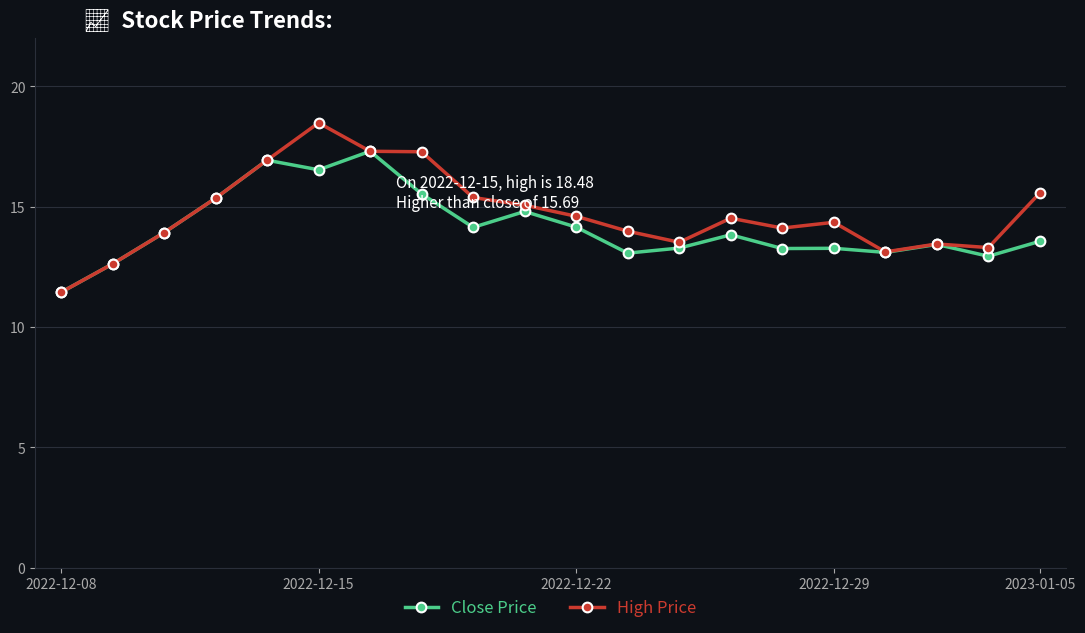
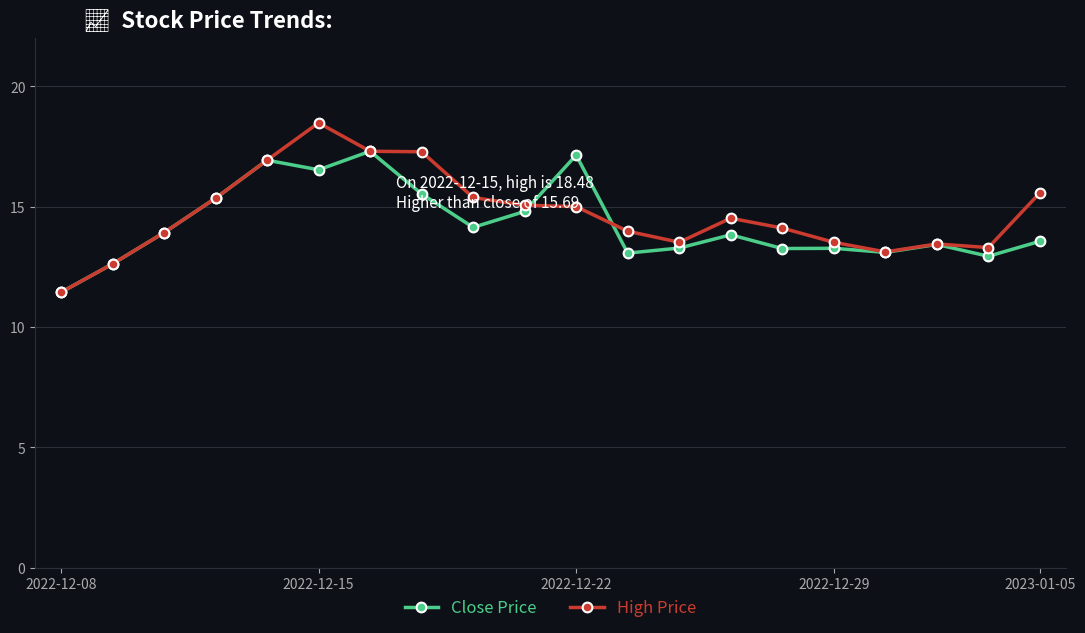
Close Price, 2022-12-22: 14.2 -> 17.1
High Price, 2022-12-22: 14.6 -> 15.0
High Price, 2022-12-29: 14.4 -> 13.5
